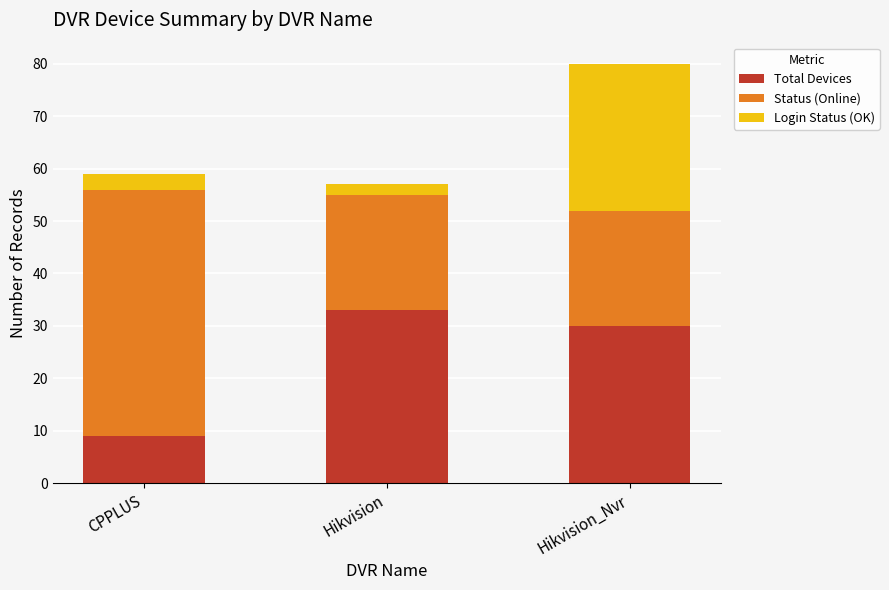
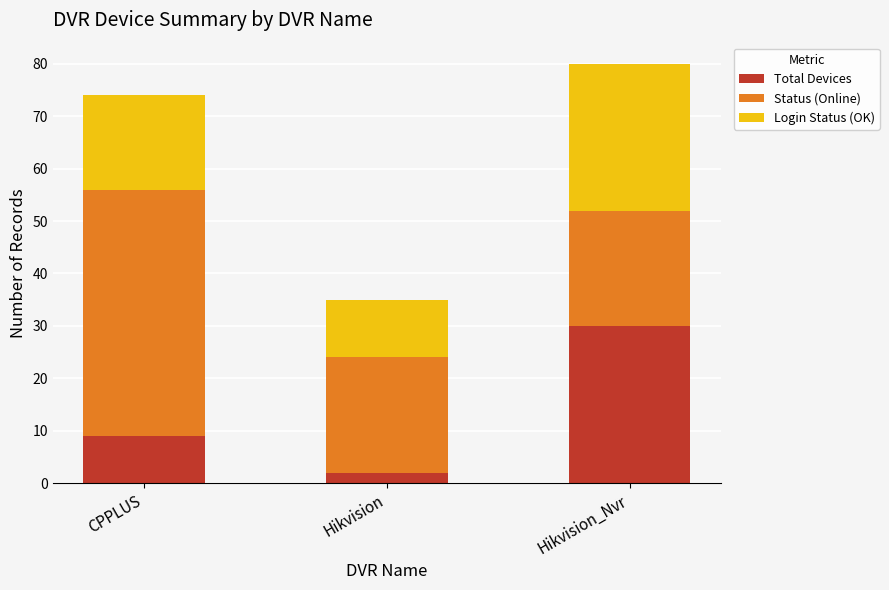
Login Status (OK), CPPLUS: 3 -> 18
Total Devices, Hikvision: 33 -> 2
Login Status (OK), Hikvision: 2 -> 11
